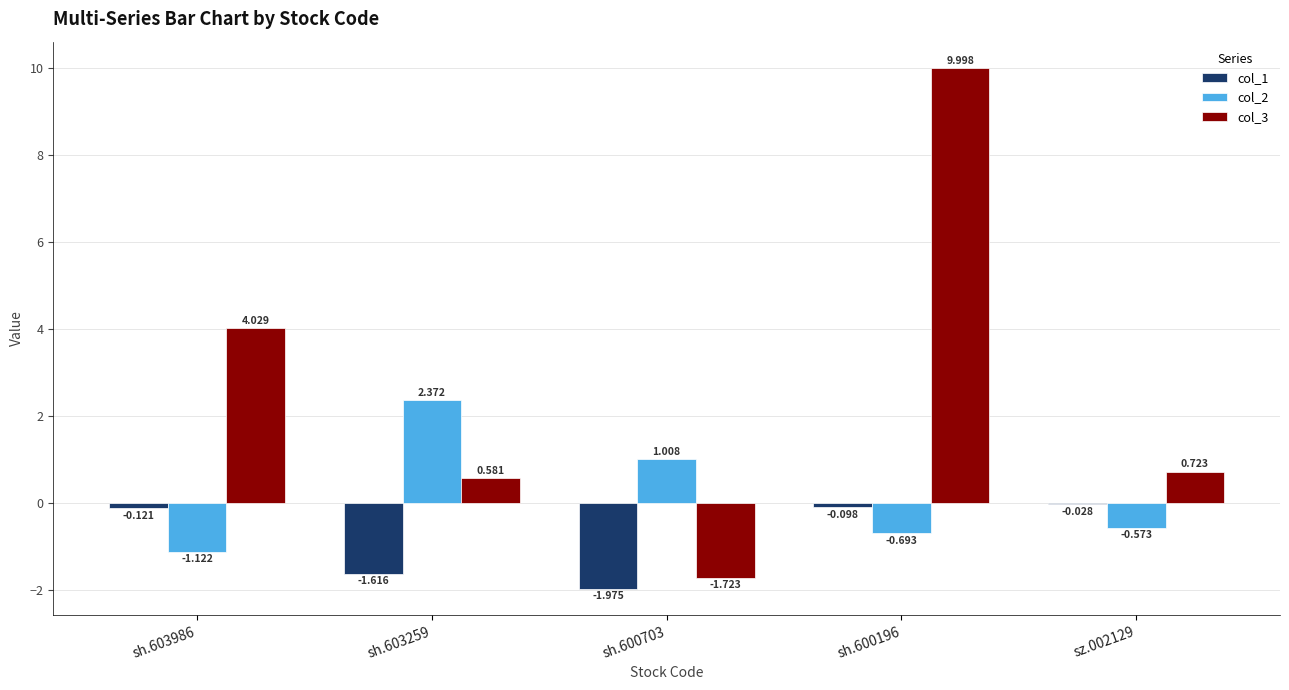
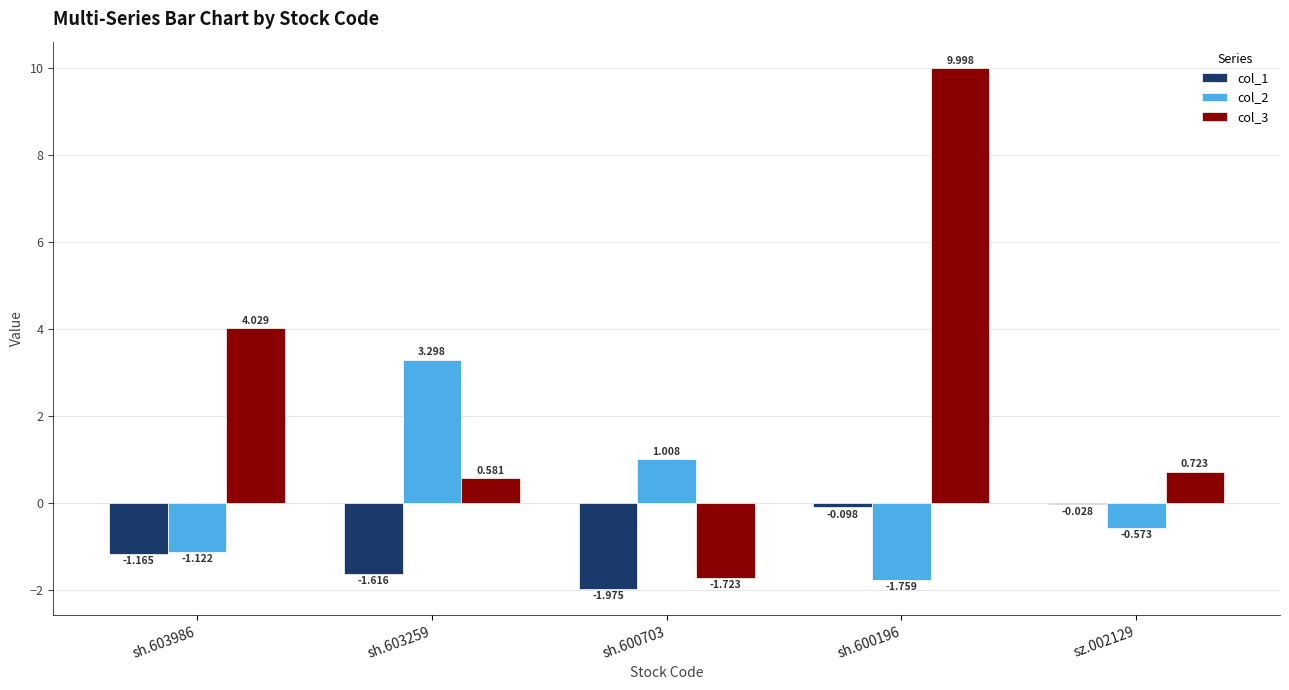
col_1, sh.603986: -0.121 -> -1.165
col_2, sh.603259: 2.372 -> 3.298
col_2, sh.600196: -0.693 -> -1.759
